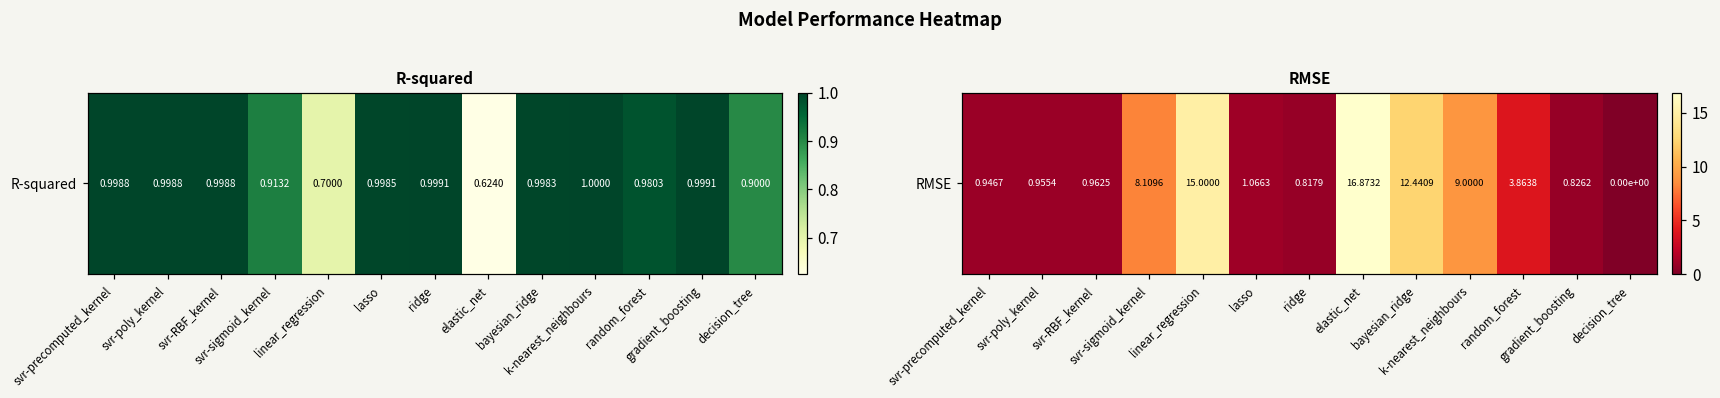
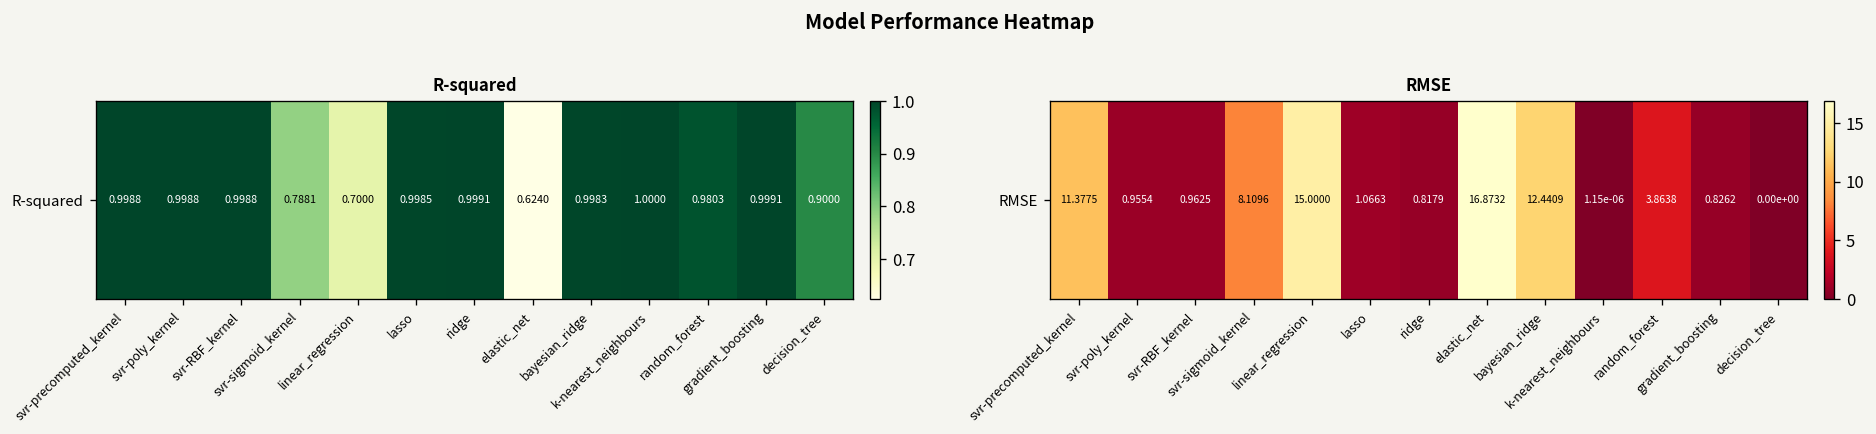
R-squared, R-squared, svr-sigmoid_kernel: 0.9132 -> 0.7881
RMSE, RMSE, svr-precomputed_kernel: 0.9467 -> 11.3775
RMSE, RMSE, k-nearest_neighbours: 9.0000 -> 1.15e-06
